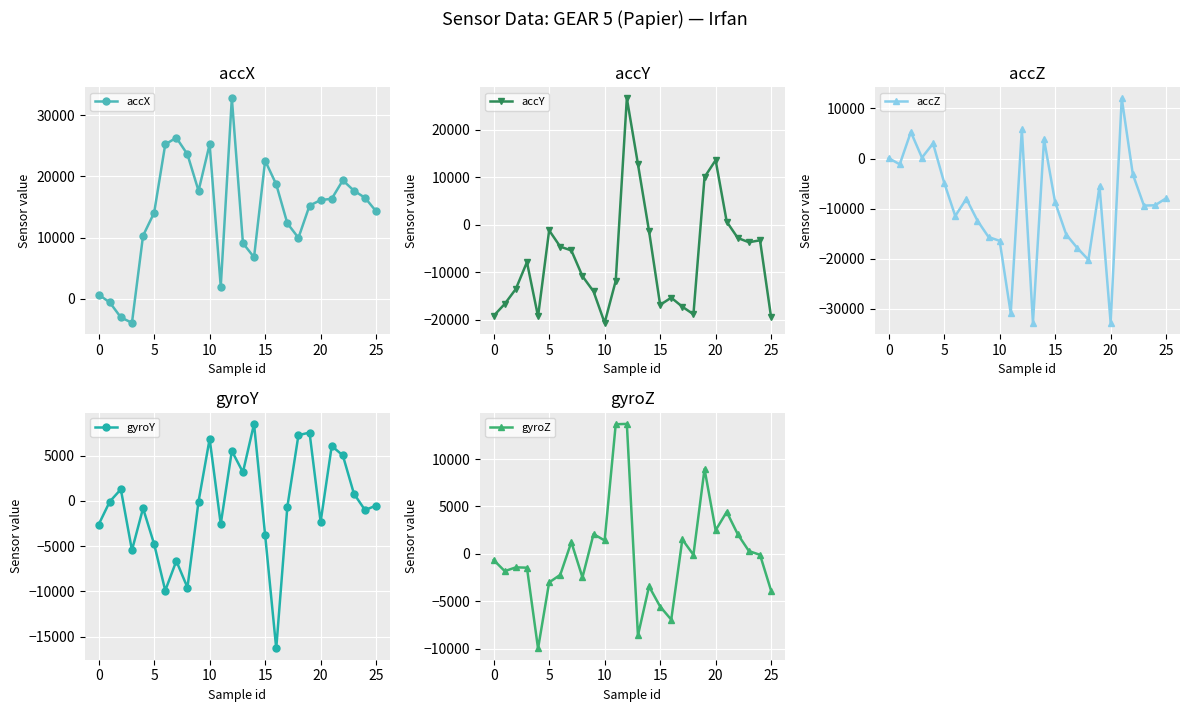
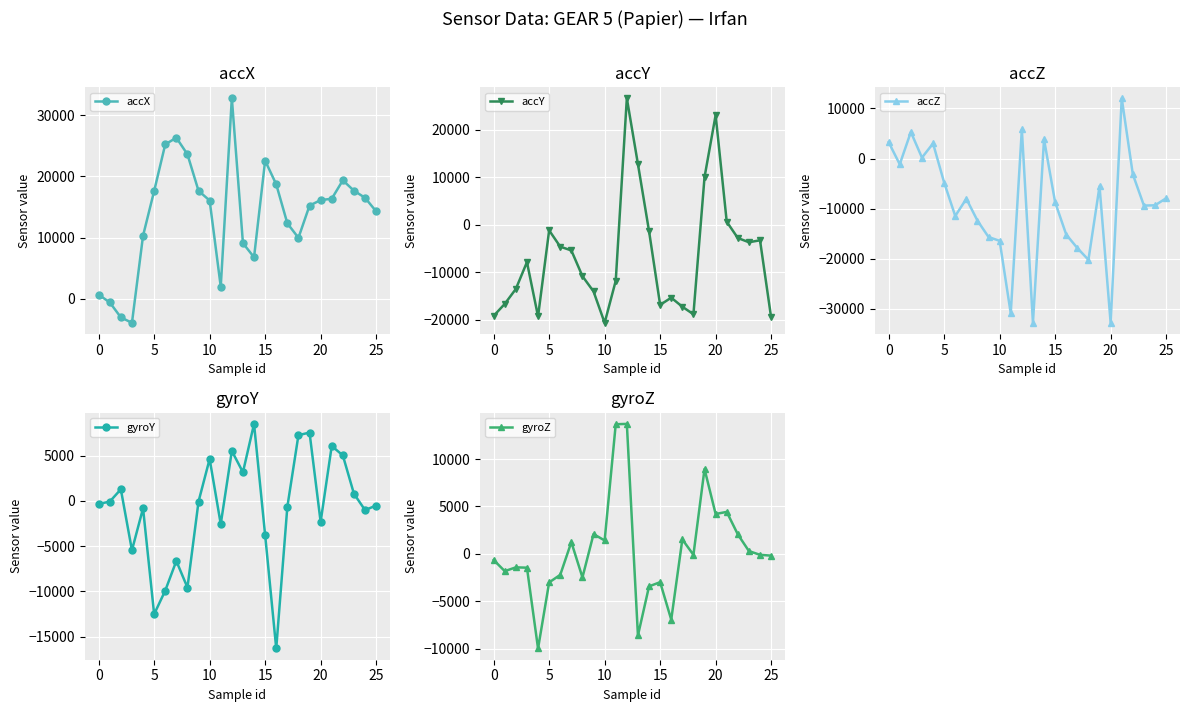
accX, 5: 14000 -> 18000
accX, 10: 25000 -> 16000
accY, 20: 14000 -> 23000
accZ, 0: 0 -> 3000
gyroY, 0: -3000 -> 0
gyroY, 5: -5000 -> -13000
gyroY, 10: 7000 -> 5000
gyroZ, 15: -6000 -> -3000
gyroZ, 20: 2000 -> 4000
gyroZ, 25: -4000 -> 0
